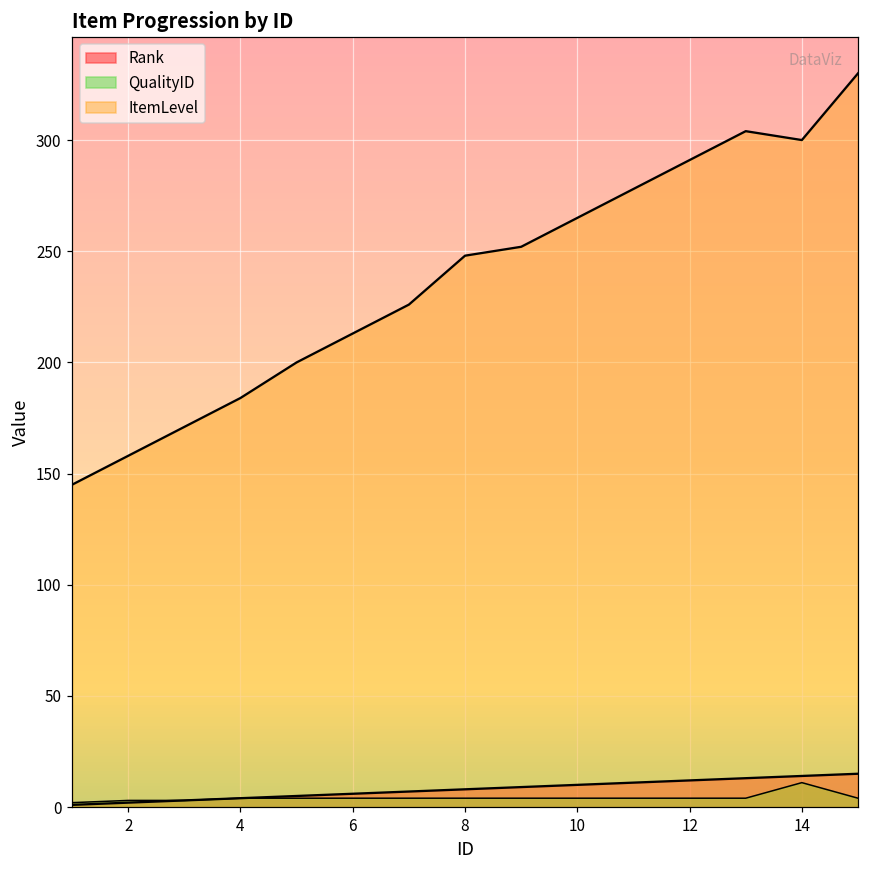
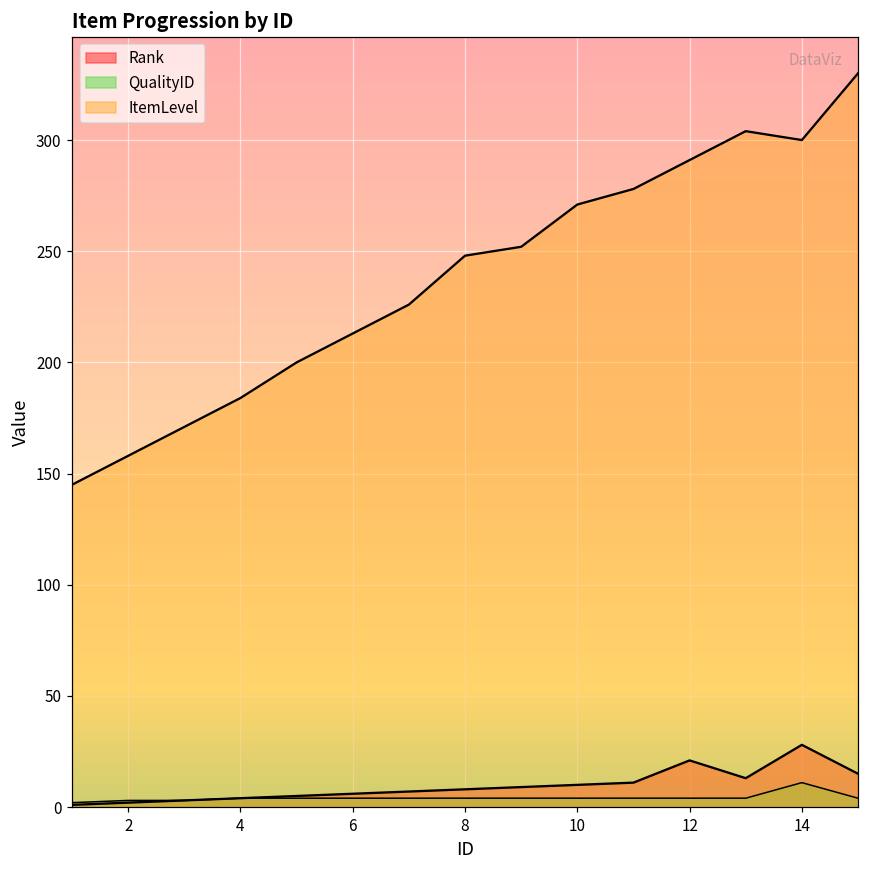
ItemLevel, 10: 265 -> 271
Rank, 12: 12 -> 21
Rank, 14: 14 -> 28
